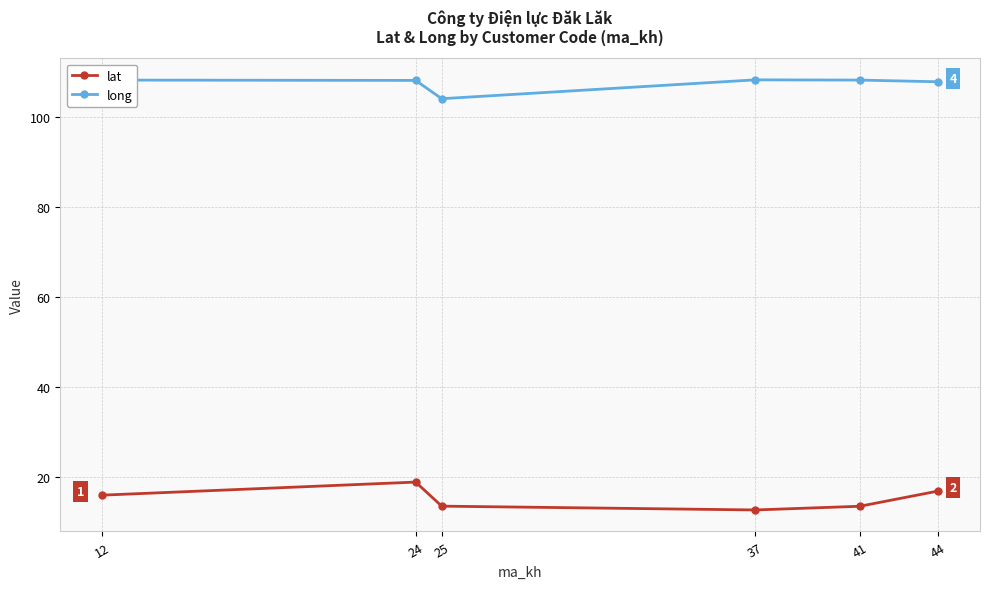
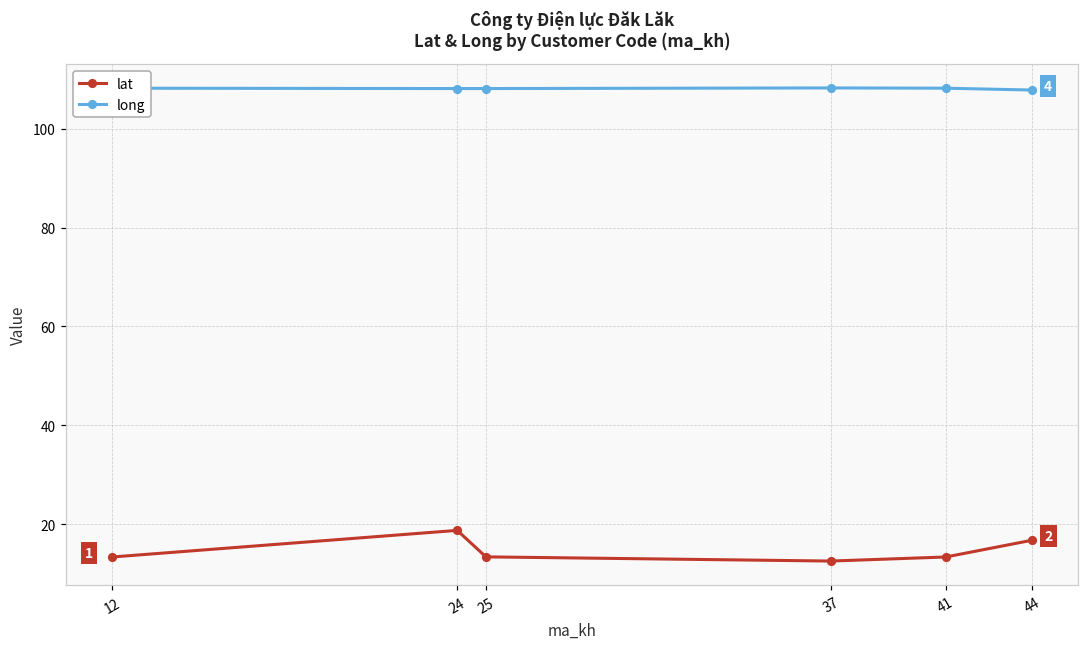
lat, 12: 16 -> 13
long, 25: 104 -> 108
